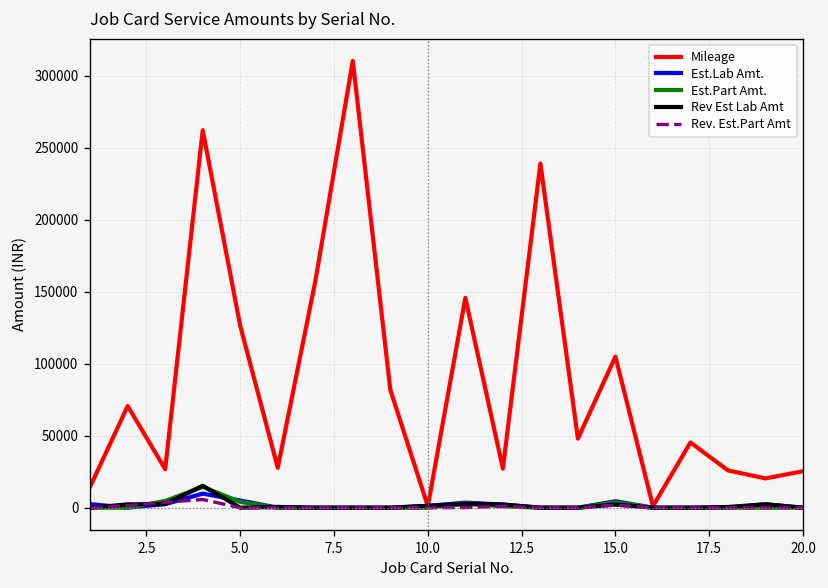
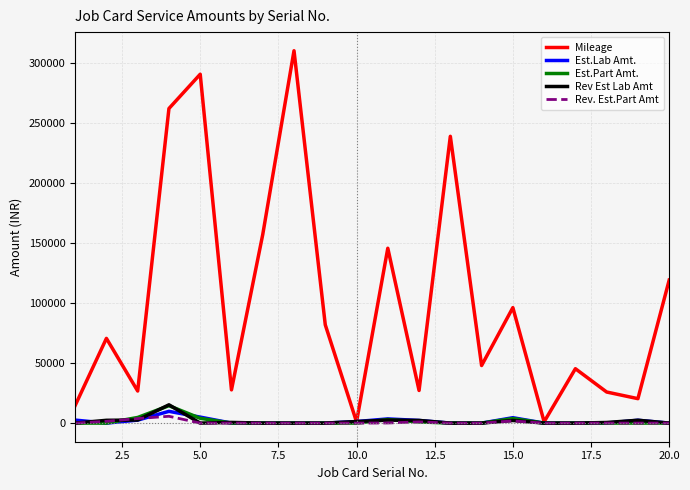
Mileage, 5.0: 126000 -> 291000
Mileage, 15.0: 105000 -> 96000
Mileage, 20.0: 25000 -> 119000
